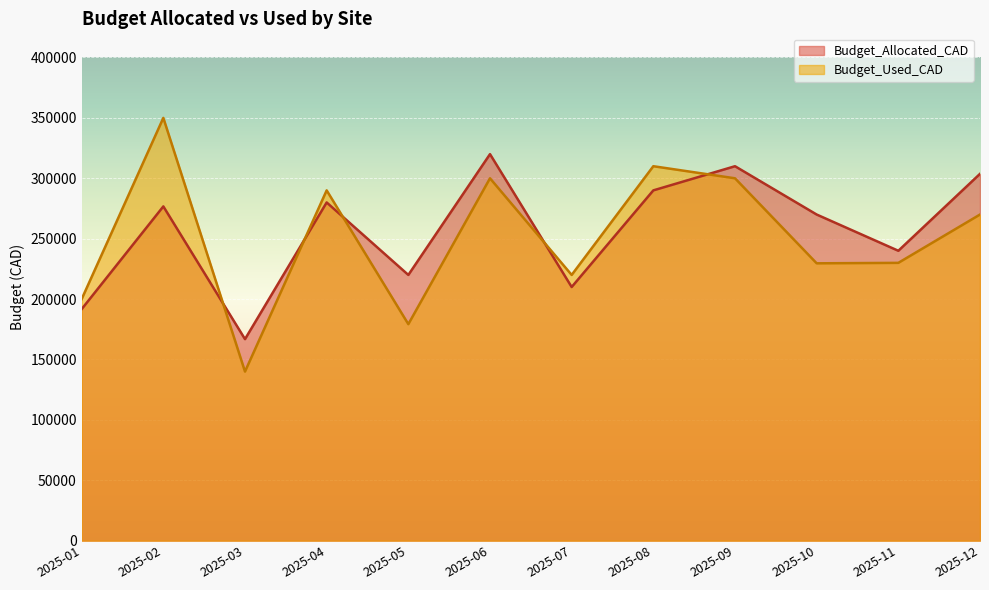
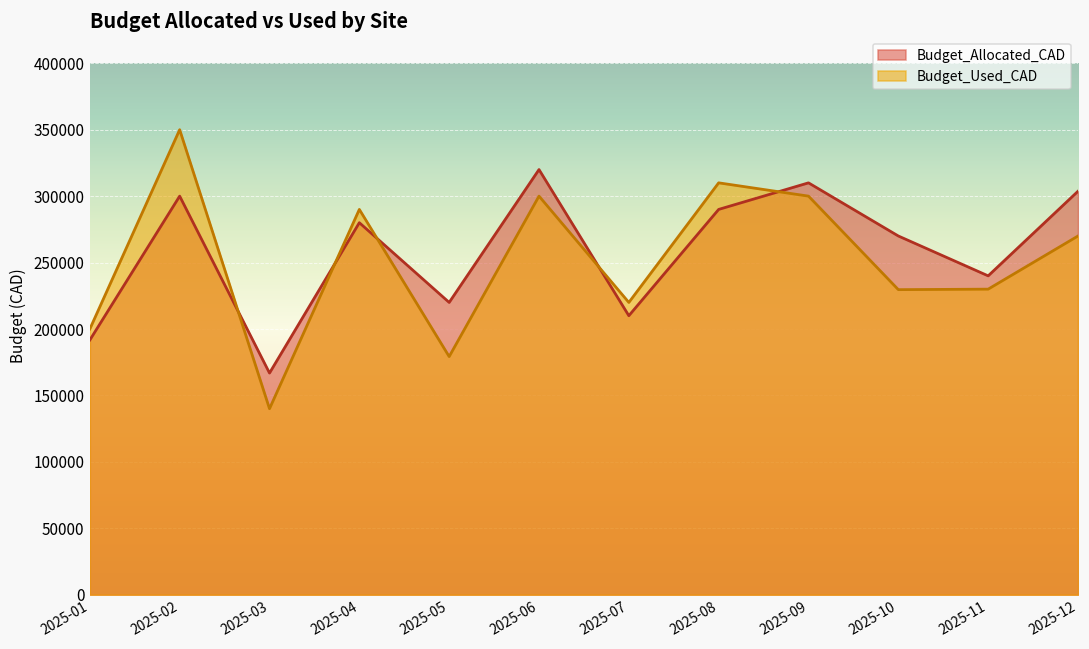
Budget_Allocated_CAD, 2025-02: 277000 -> 300000
